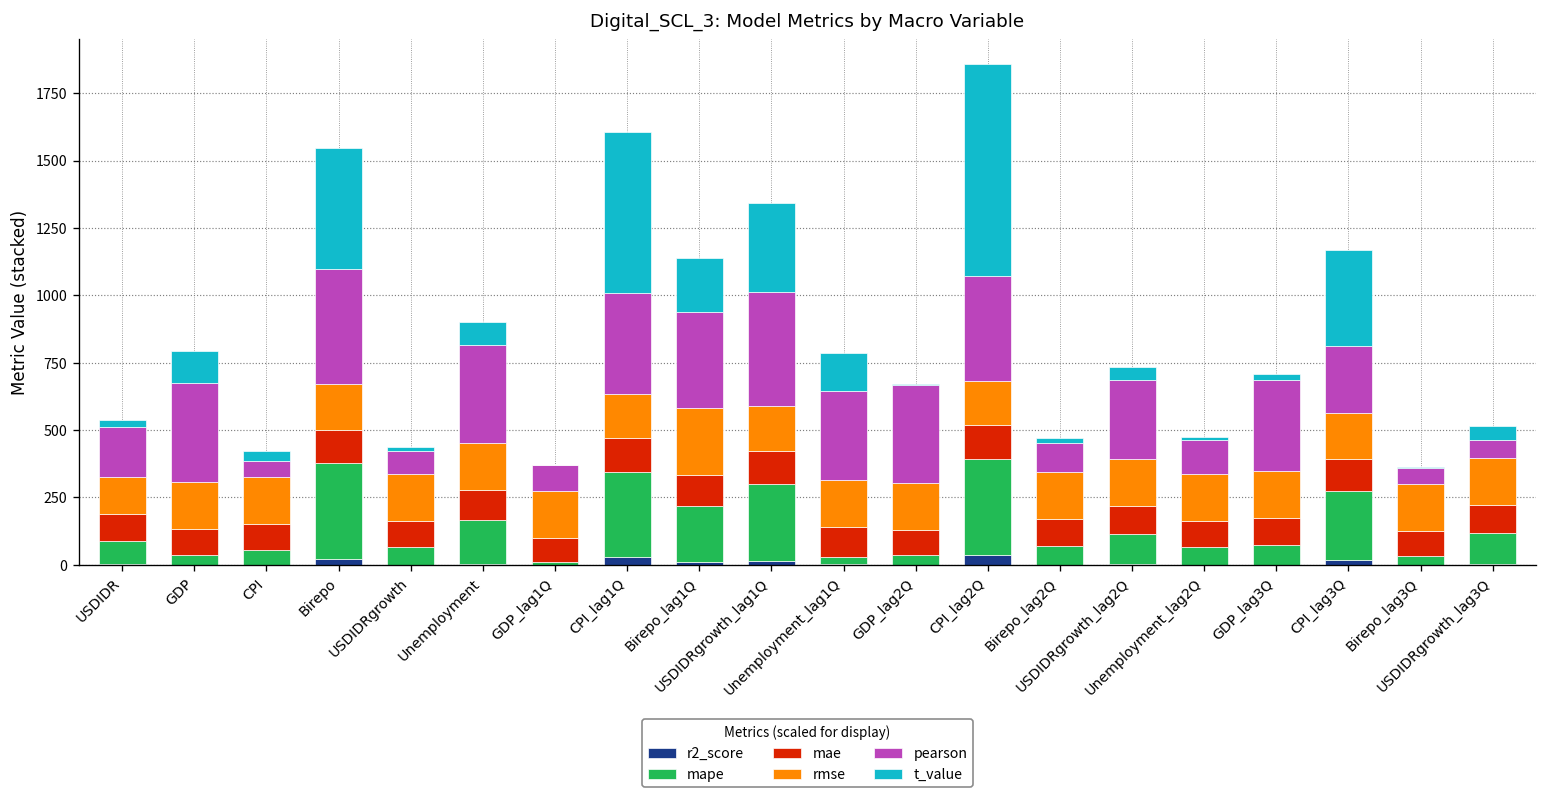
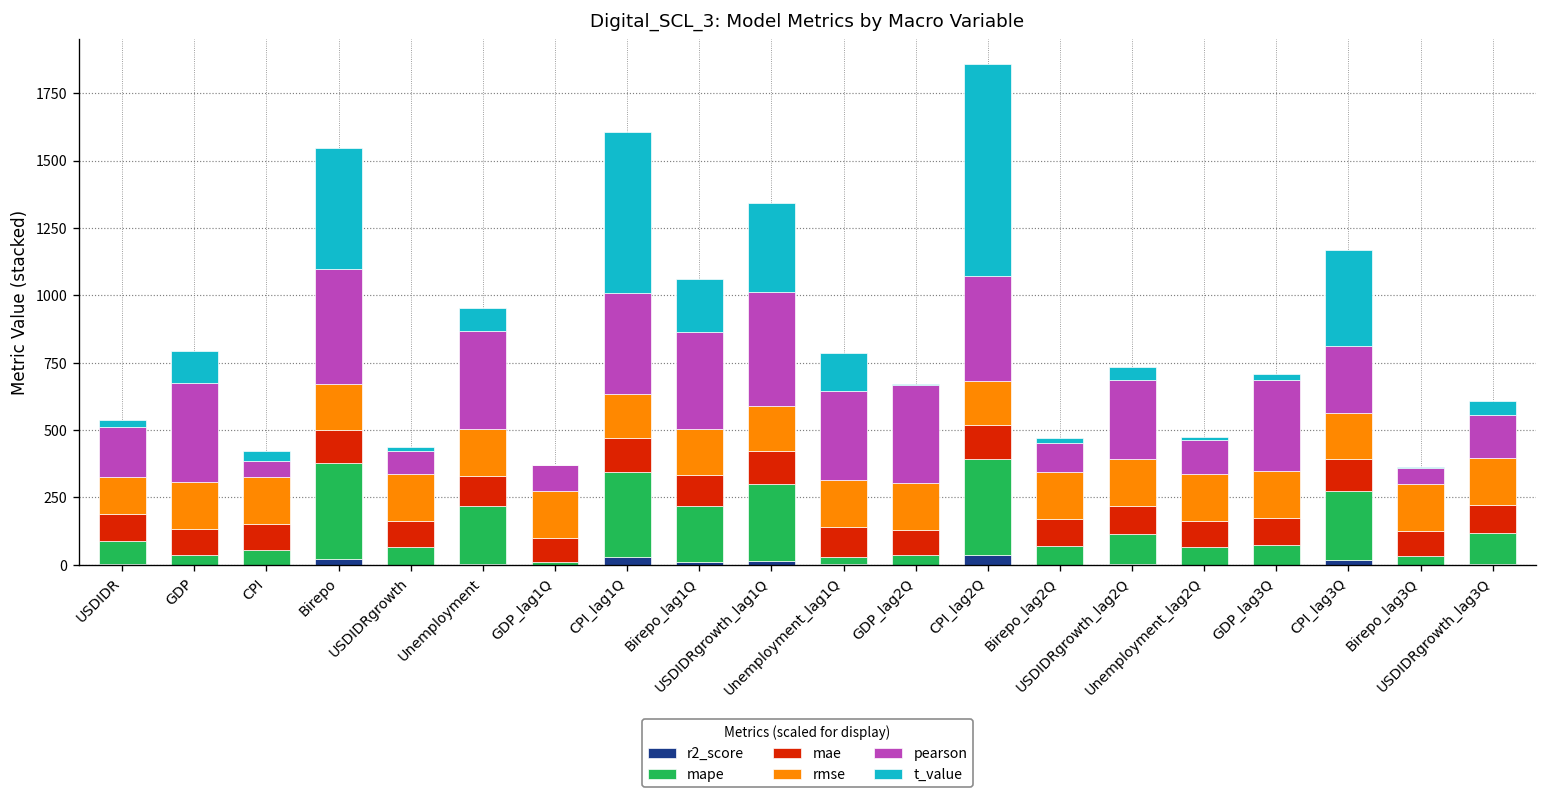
mape, Unemployment: 160 -> 220
rmse, Birepo_lag1Q: 250 -> 170
pearson, USDIDRgrowth_lag3Q: 70 -> 160
